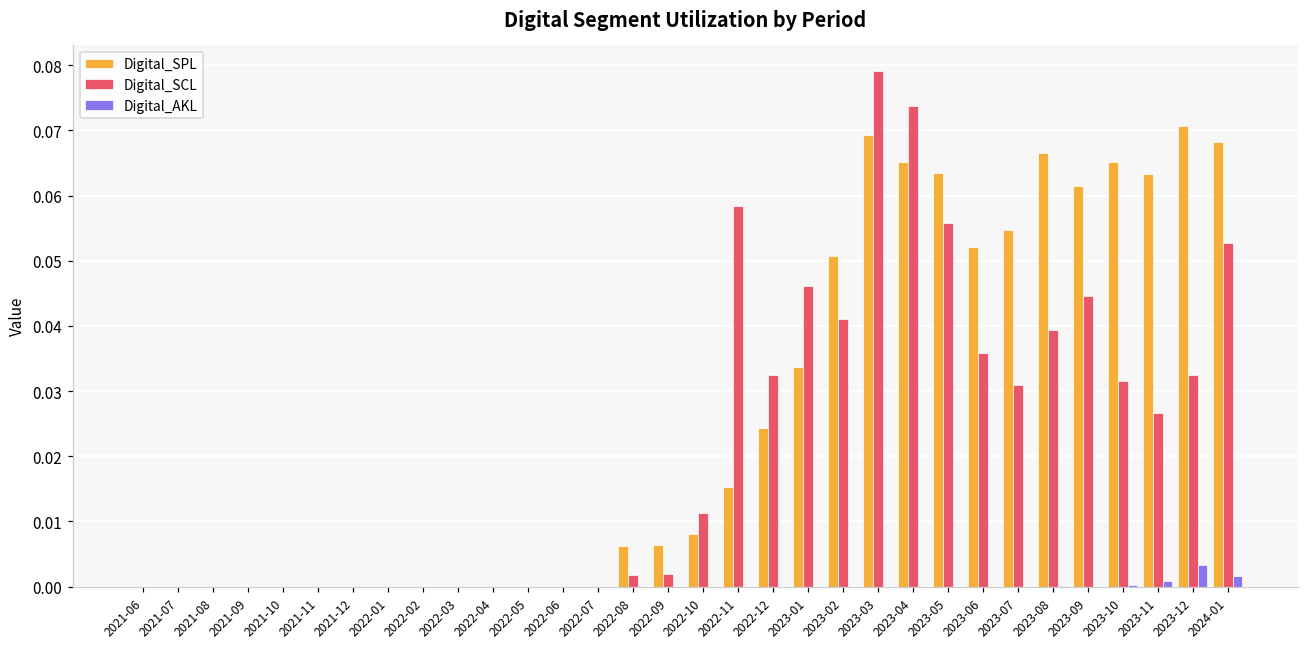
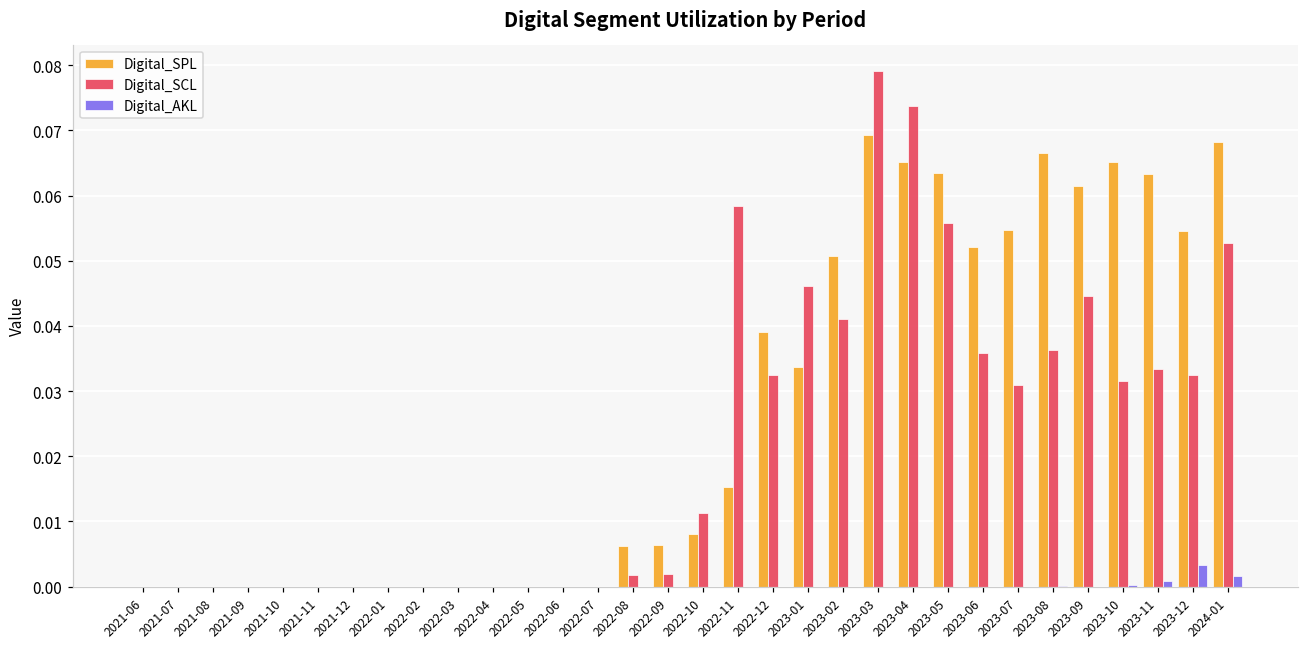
Digital_SPL, 2022-12: 0.024 -> 0.039
Digital_SCL, 2023-08: 0.039 -> 0.036
Digital_SCL, 2023-11: 0.027 -> 0.033
Digital_SPL, 2023-12: 0.071 -> 0.055
